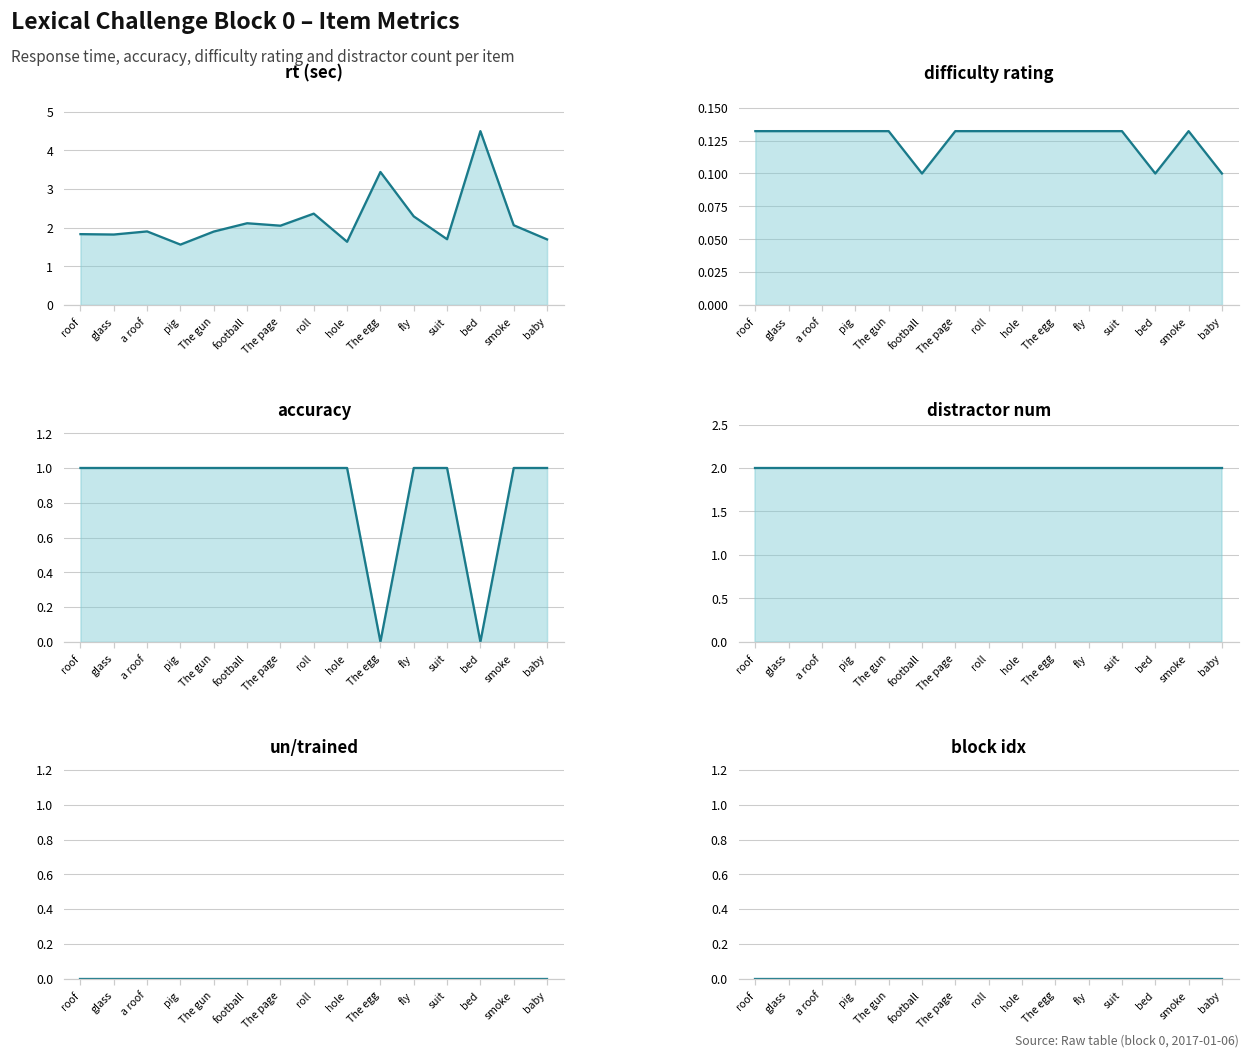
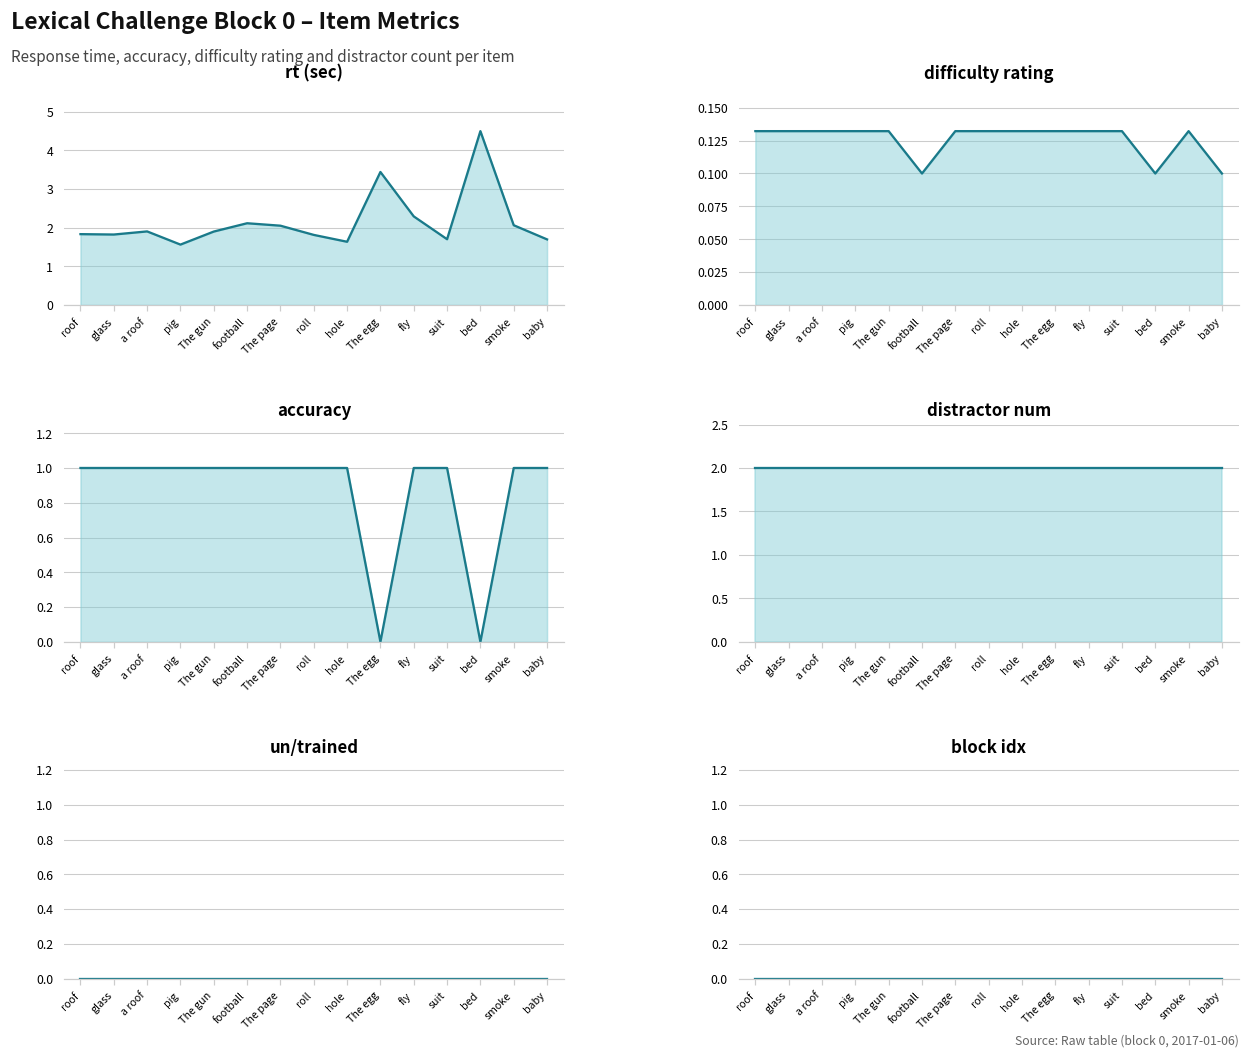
rt (sec), roll: 2.4 -> 1.8
